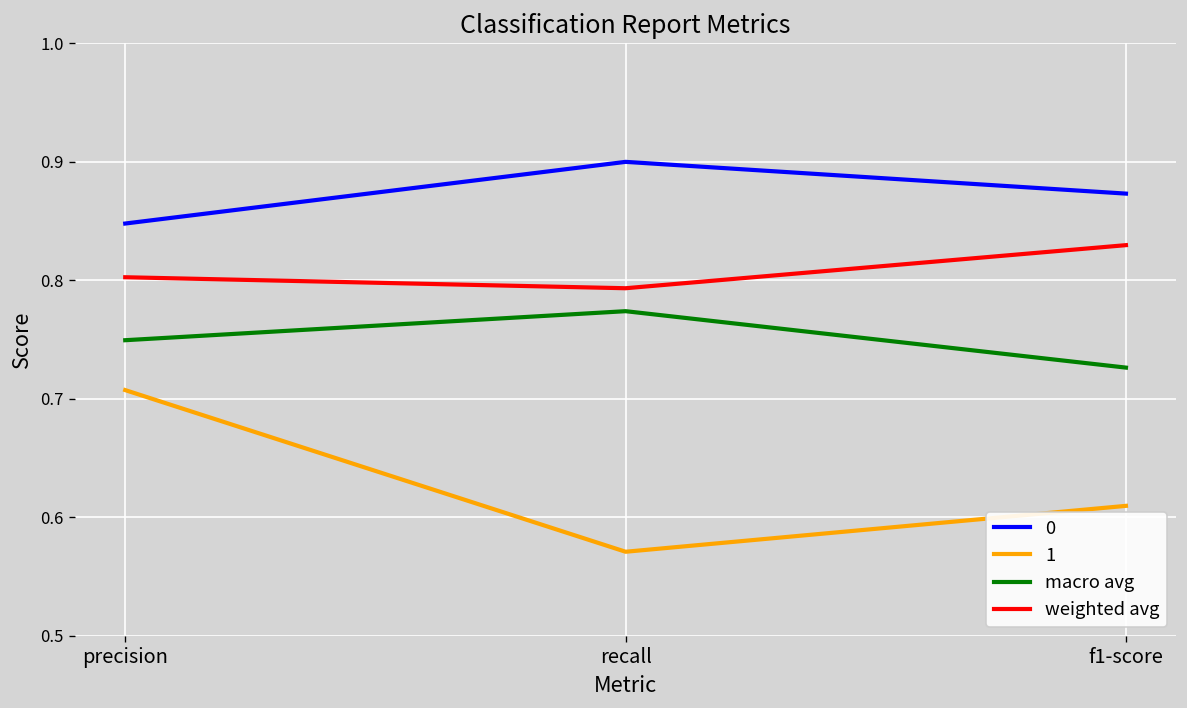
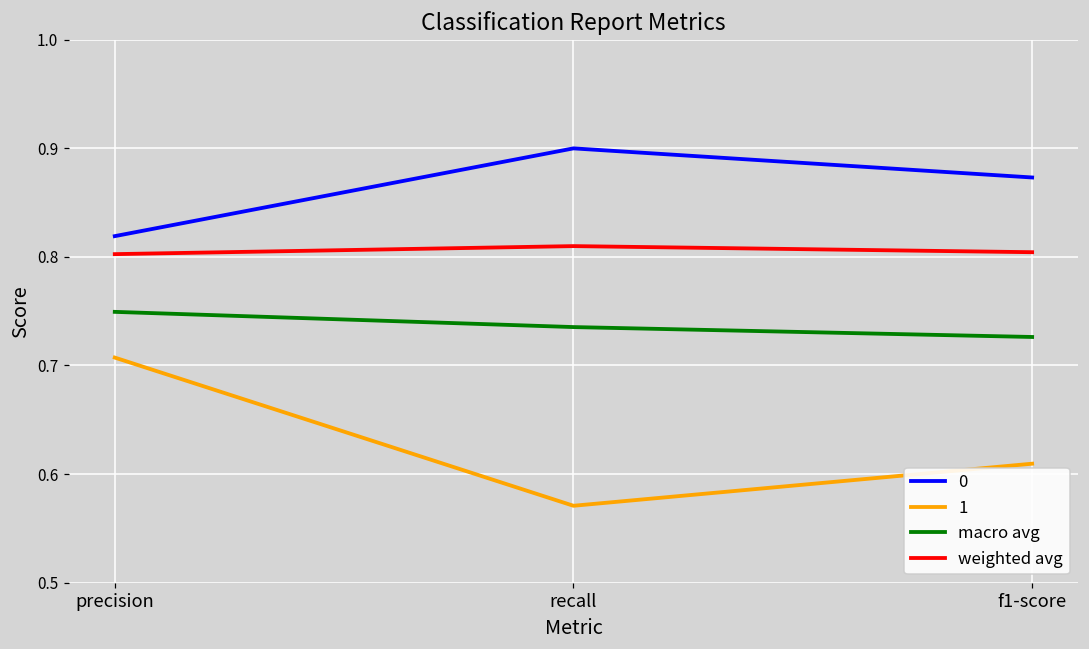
0, precision: 0.85 -> 0.82
macro avg, recall: 0.77 -> 0.74
weighted avg, recall: 0.79 -> 0.81
weighted avg, f1-score: 0.83 -> 0.80
